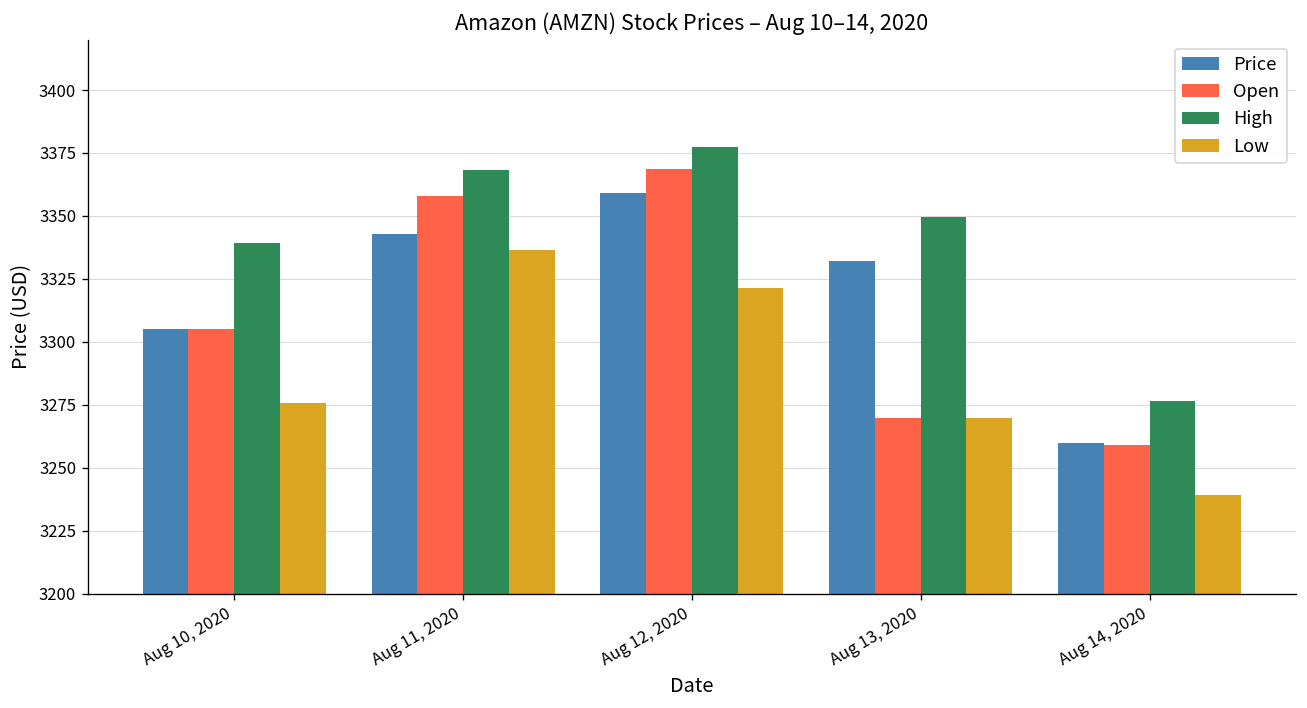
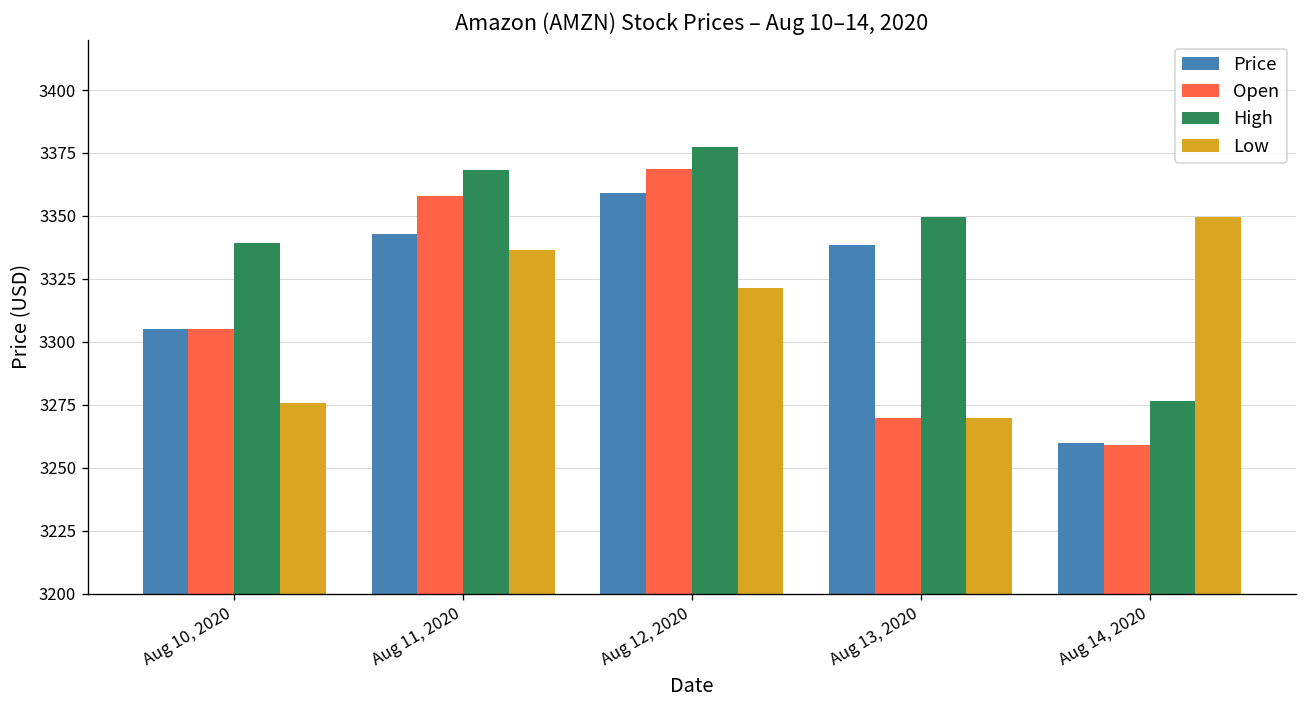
Price, Aug 13, 2020: 3332 -> 3339
Low, Aug 14, 2020: 3239 -> 3349
